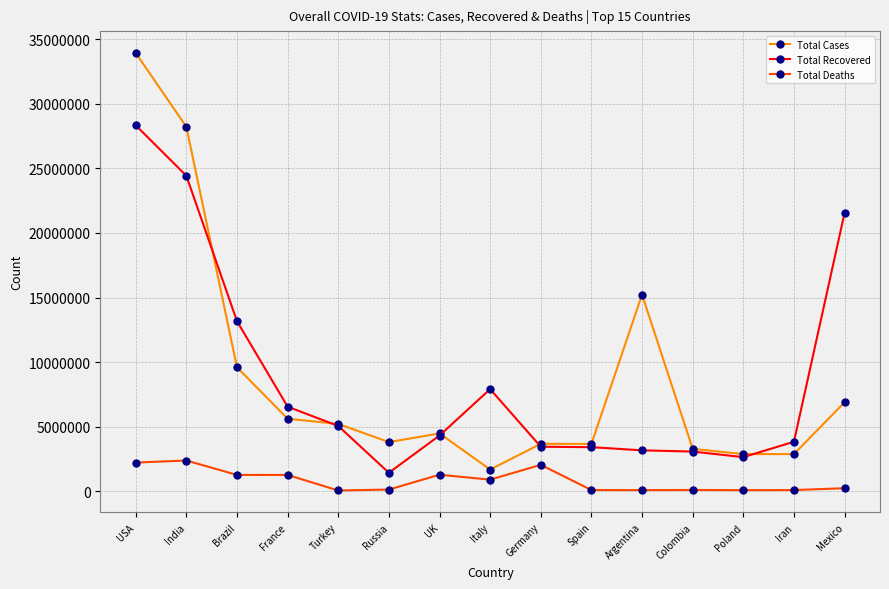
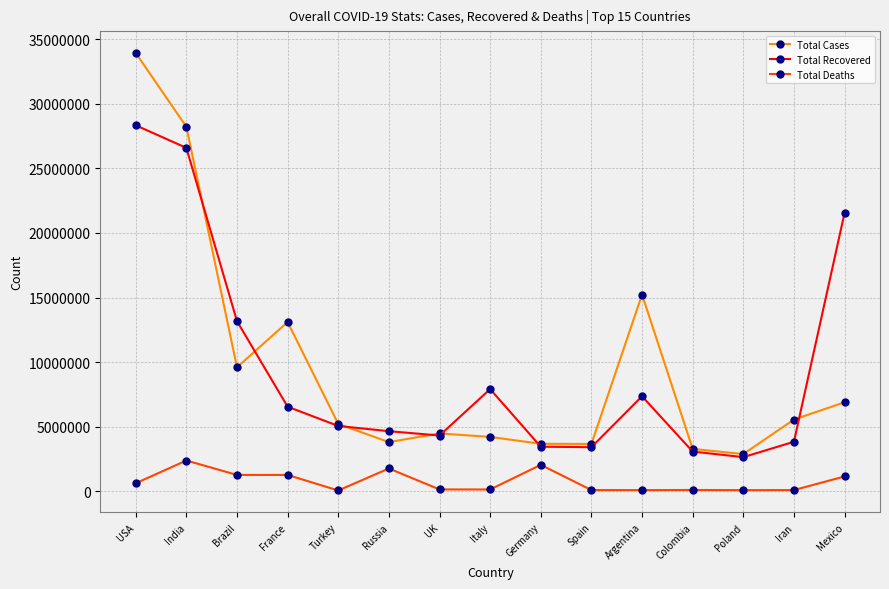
Total Deaths, USA: 2200000 -> 600000
Total Recovered, India: 24400000 -> 26600000
Total Cases, France: 5600000 -> 13100000
Total Recovered, Russia: 1400000 -> 4600000
Total Deaths, Russia: 100000 -> 1800000
Total Deaths, UK: 1300000 -> 100000
Total Cases, Italy: 1700000 -> 4200000
Total Deaths, Italy: 900000 -> 100000
Total Recovered, Argentina: 3200000 -> 7300000
Total Cases, Iran: 2900000 -> 5500000
Total Deaths, Mexico: 200000 -> 1100000
